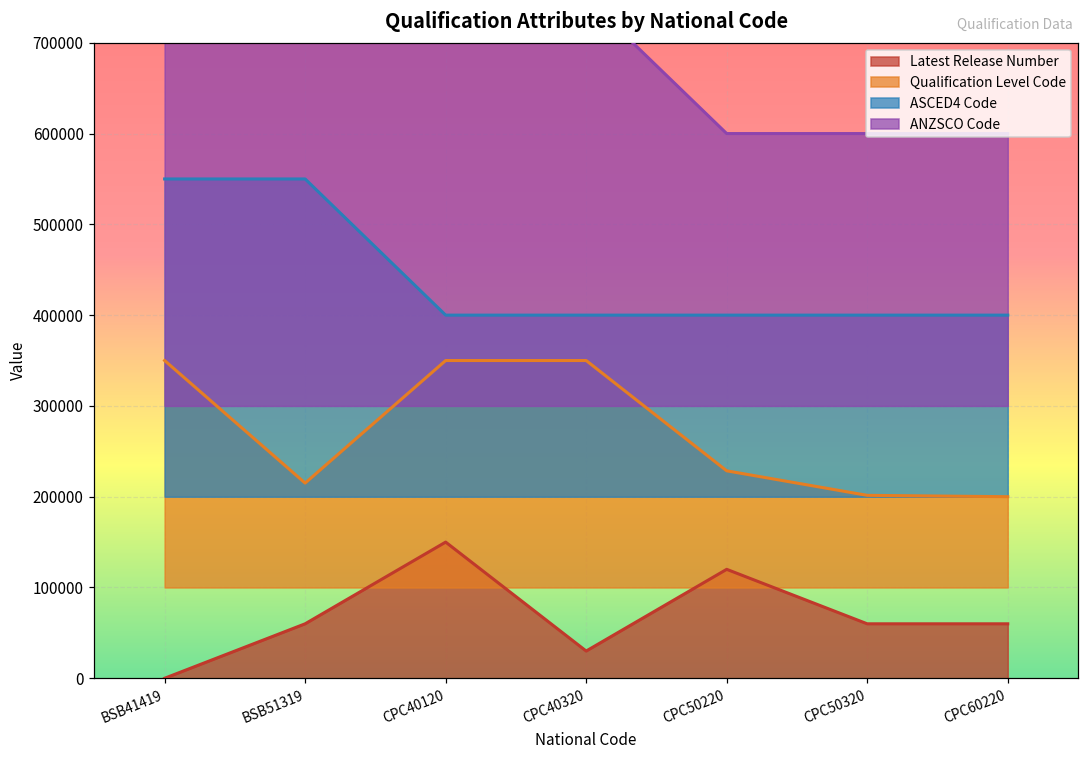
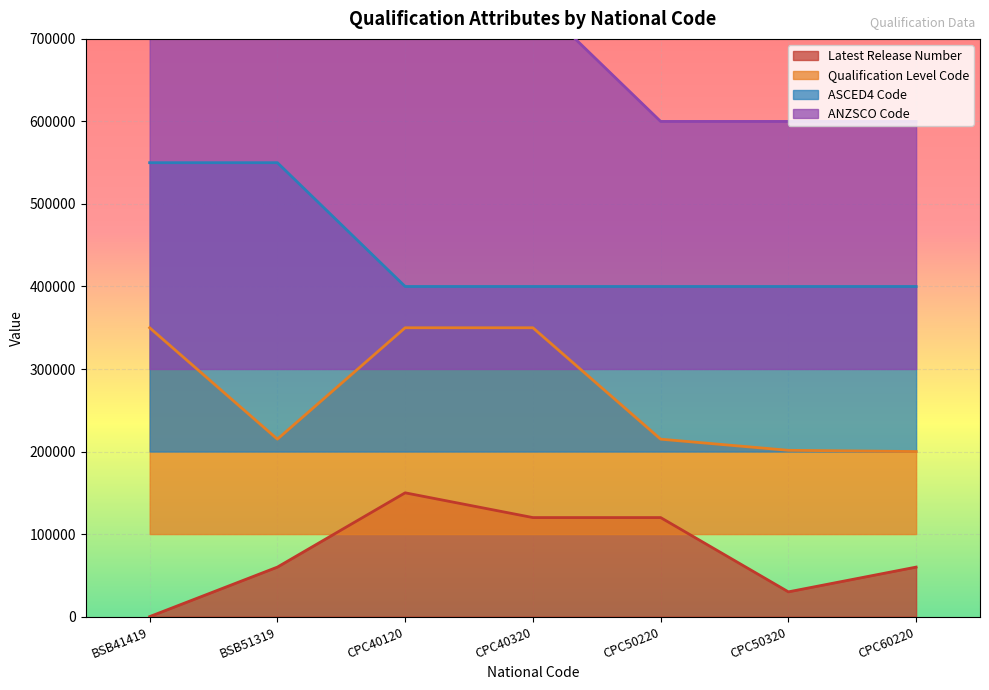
Latest Release Number, CPC40320: 30000 -> 120000
Qualification Level Code, CPC50220: 230000 -> 220000
Latest Release Number, CPC50320: 60000 -> 30000
